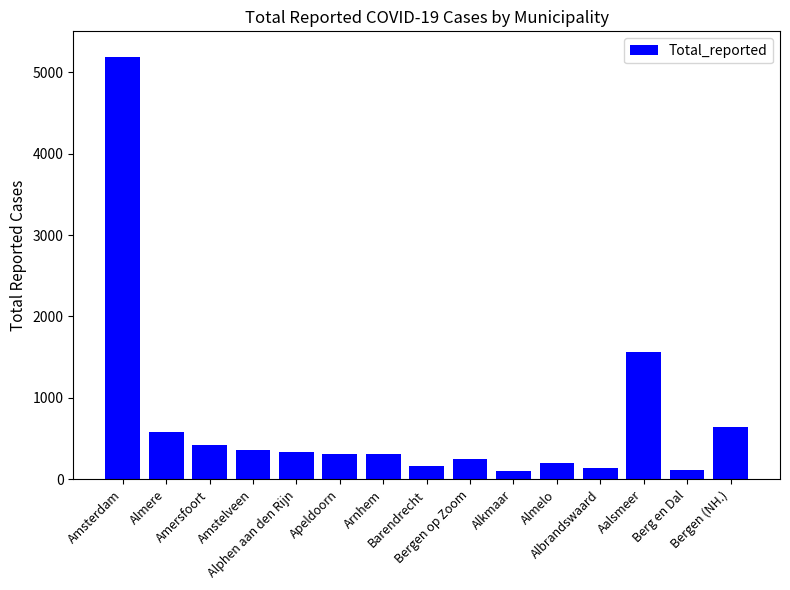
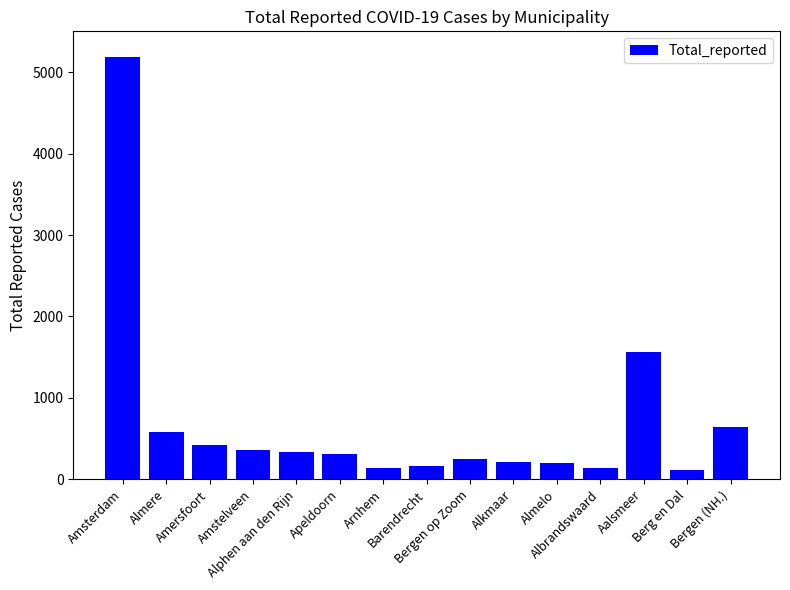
Arnhem: 300 -> 100
Alkmaar: 100 -> 200
